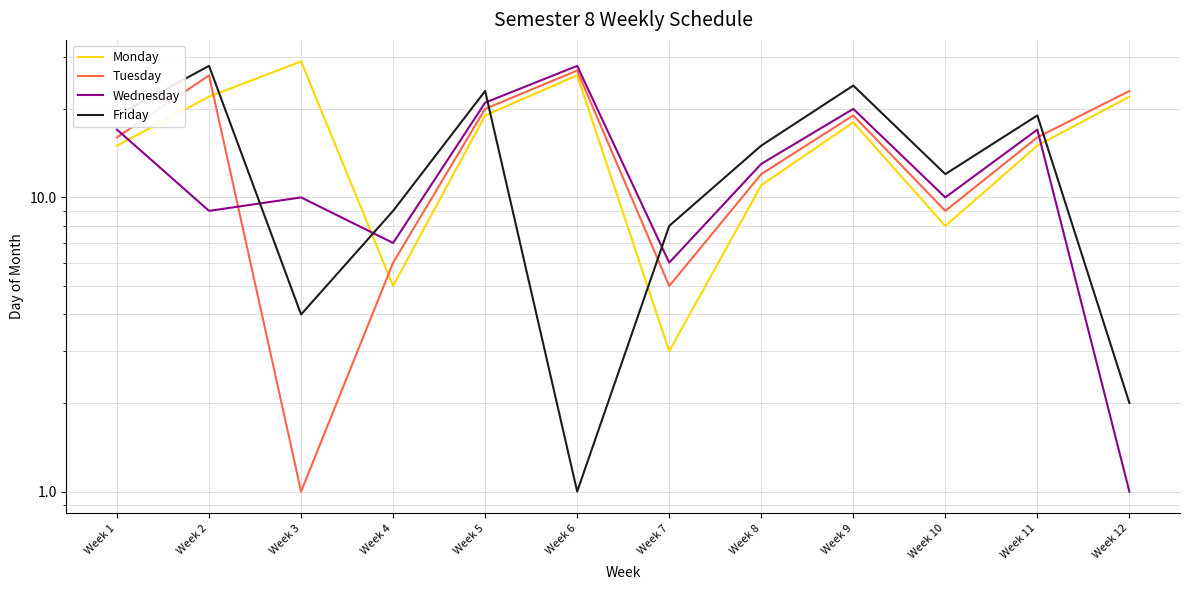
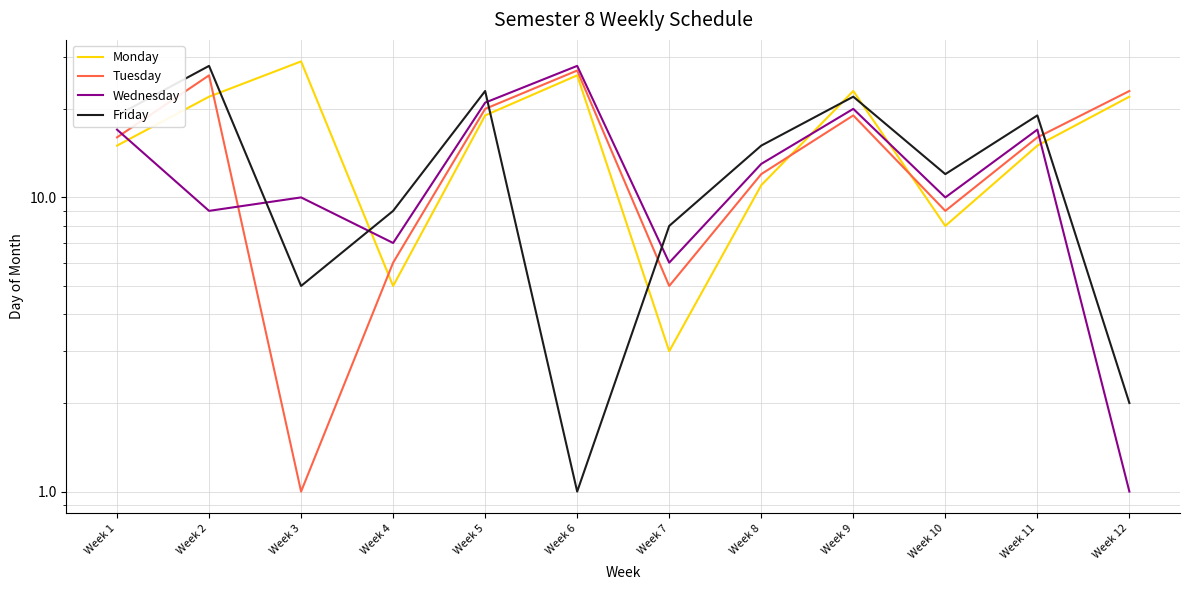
Friday, Week 3: 4 -> 5
Monday, Week 9: 18 -> 23
Friday, Week 9: 24 -> 22
